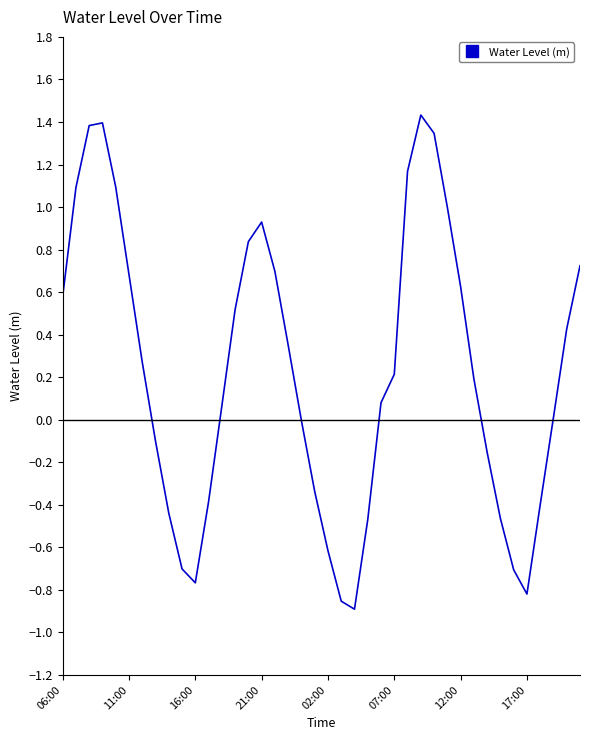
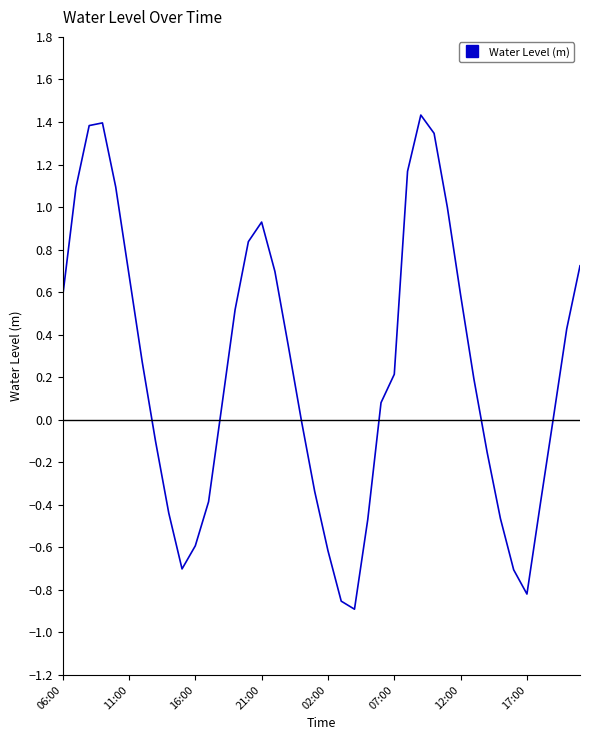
16:00: -0.77 -> -0.59
12:00: 0.63 -> 0.59
